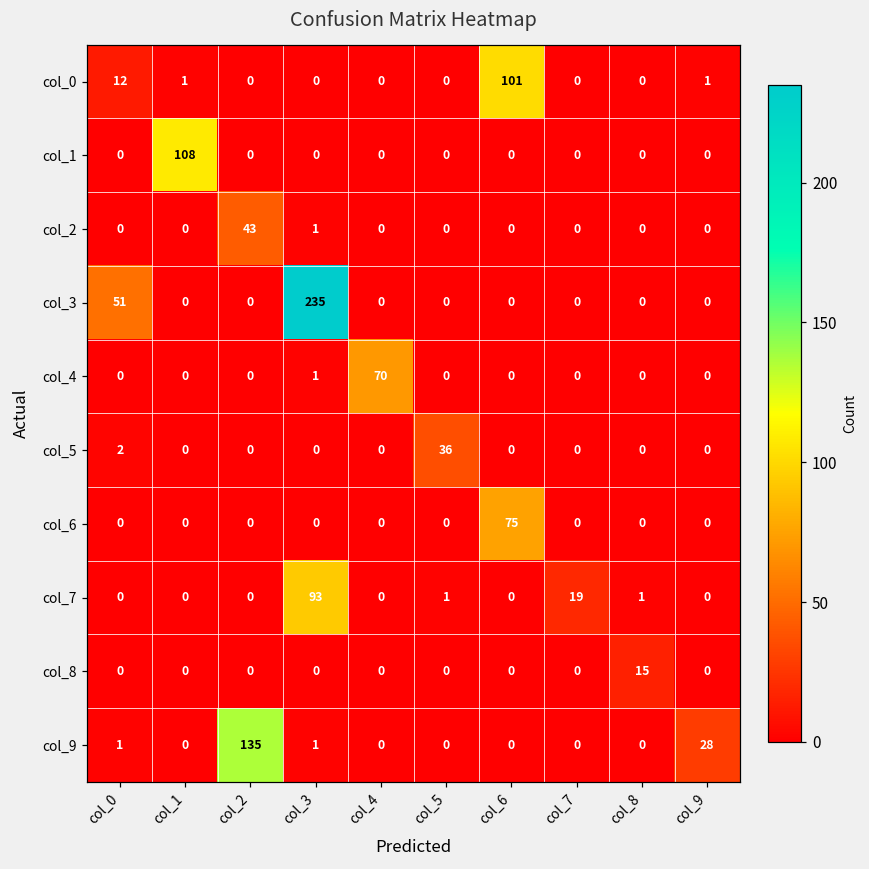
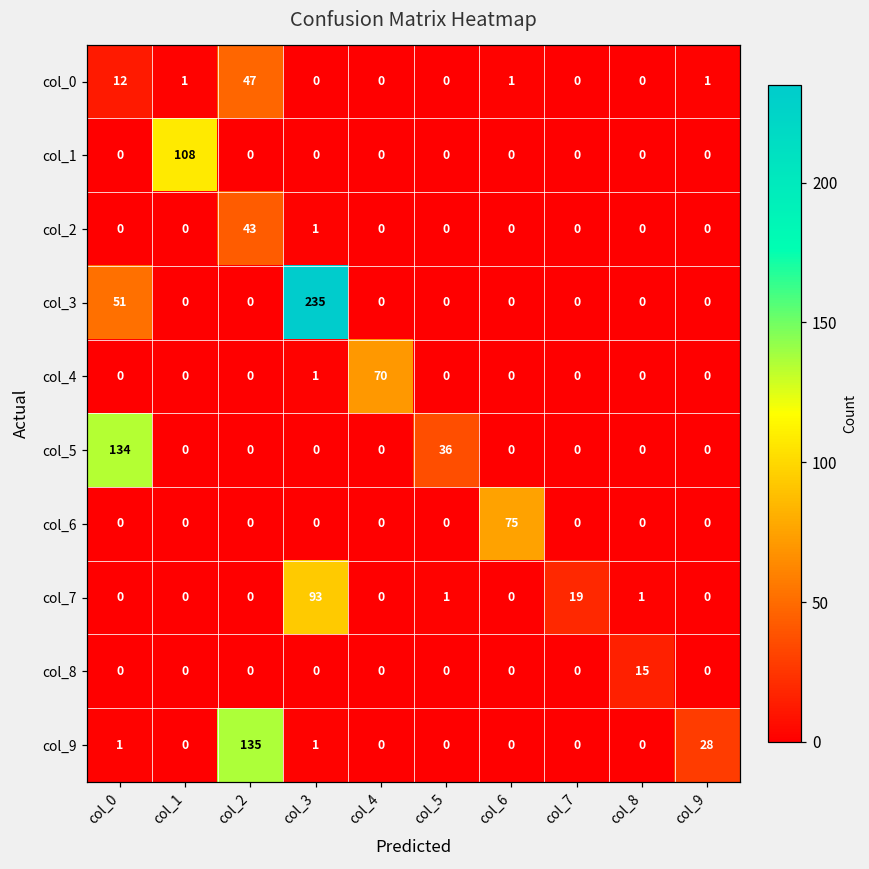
col_0, col_2: 0 -> 47
col_0, col_6: 101 -> 1
col_5, col_0: 2 -> 134
